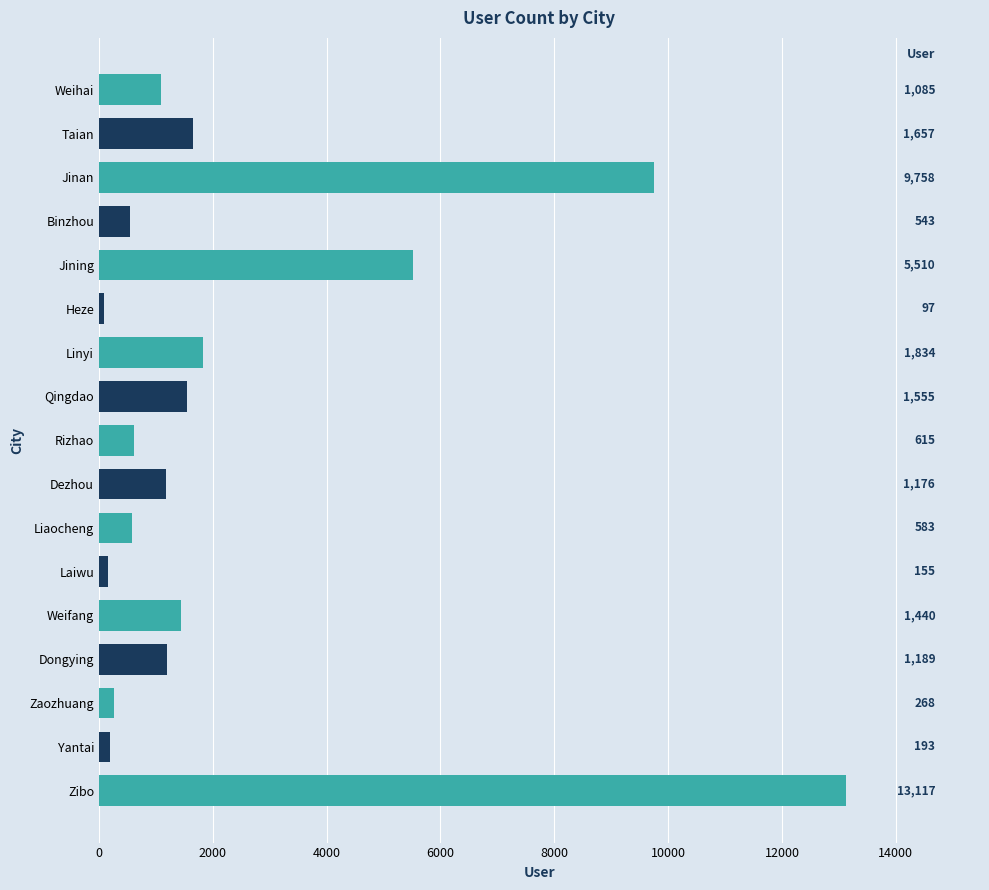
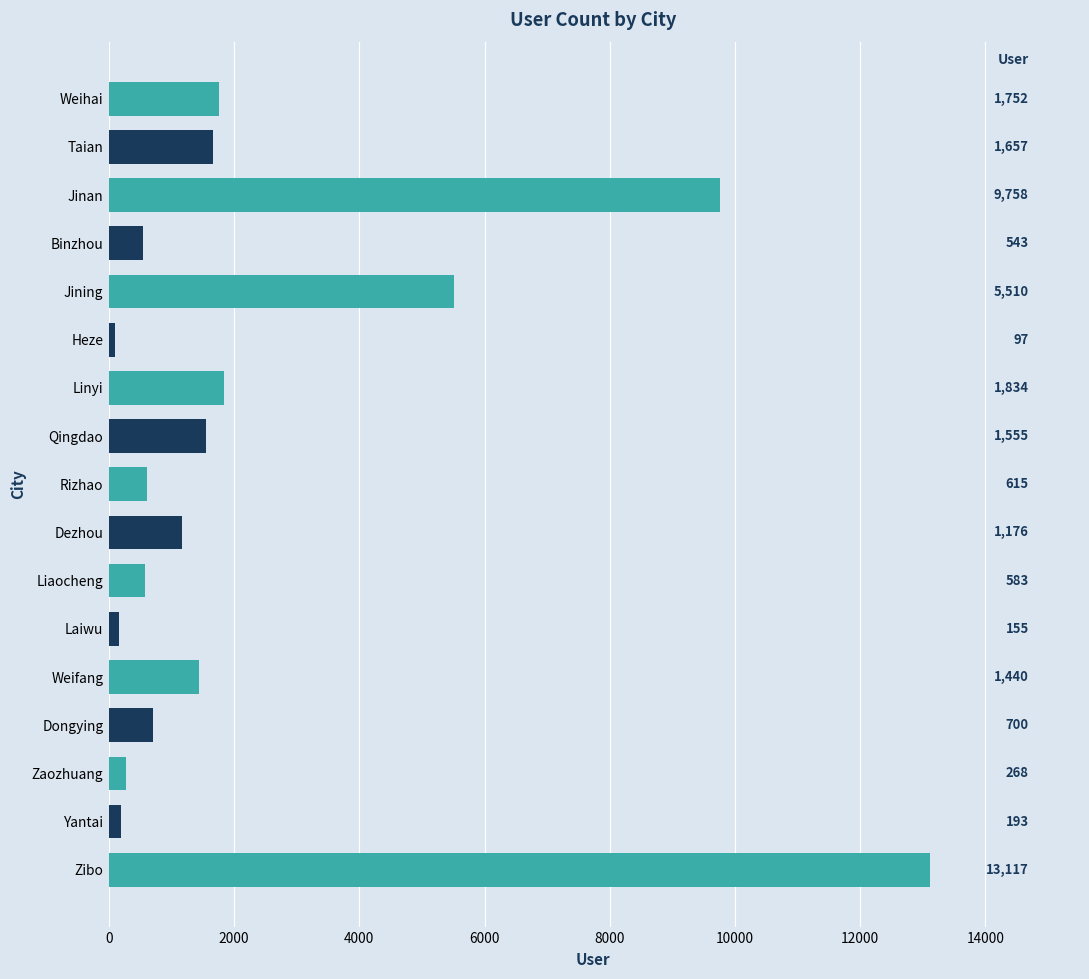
Weihai: 1,085 -> 1,752
Dongying: 1,189 -> 700
